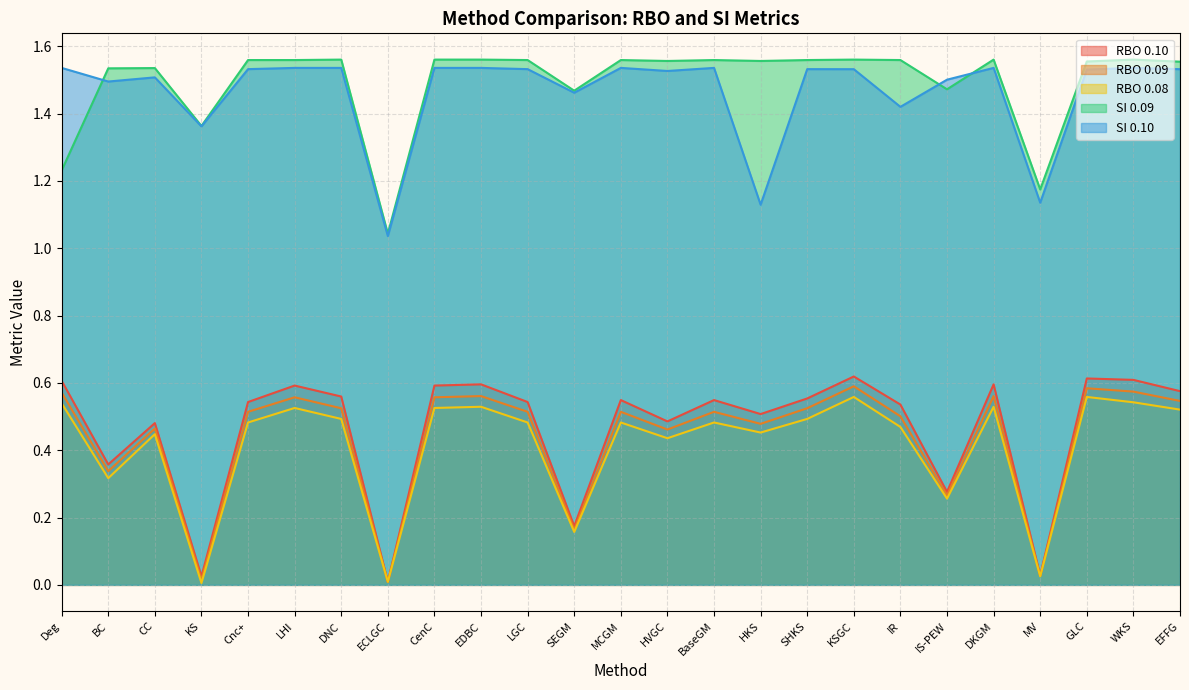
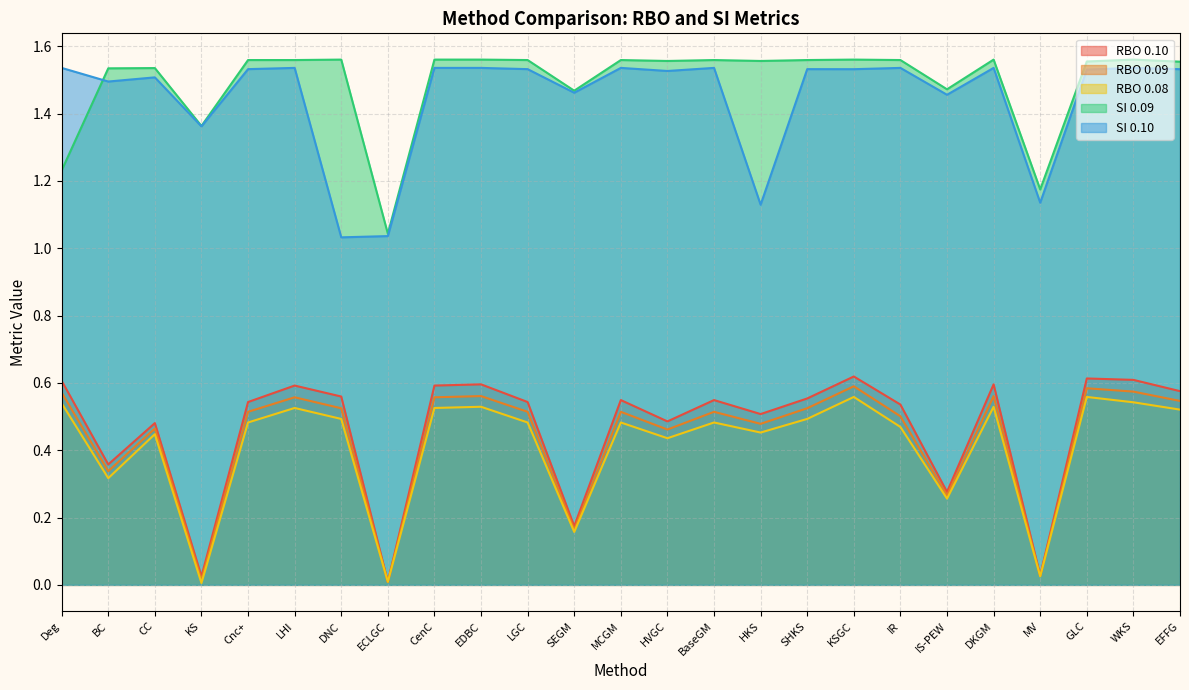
SI 0.10, DNC: 1.54 -> 1.03
SI 0.10, IR: 1.42 -> 1.54
SI 0.10, IS-PEW: 1.50 -> 1.46
